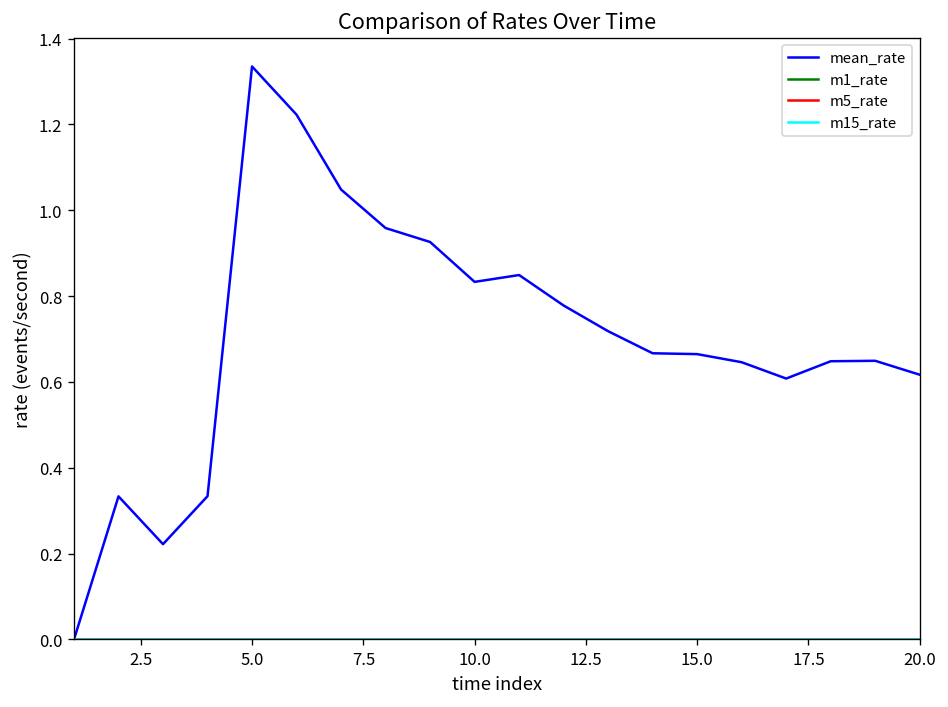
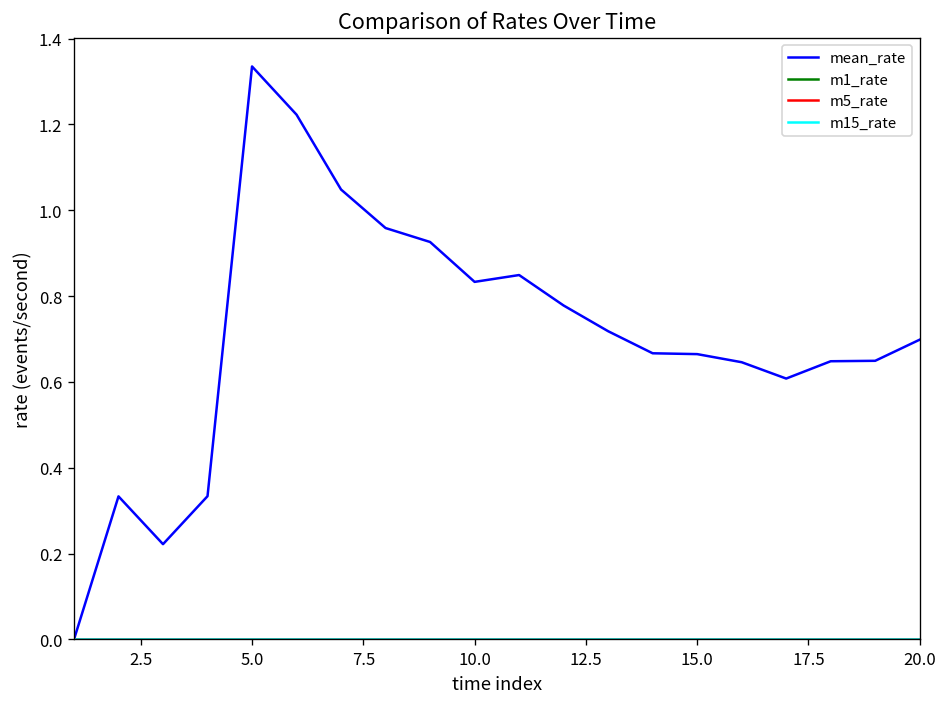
mean_rate, 20.0: 0.62 -> 0.70
